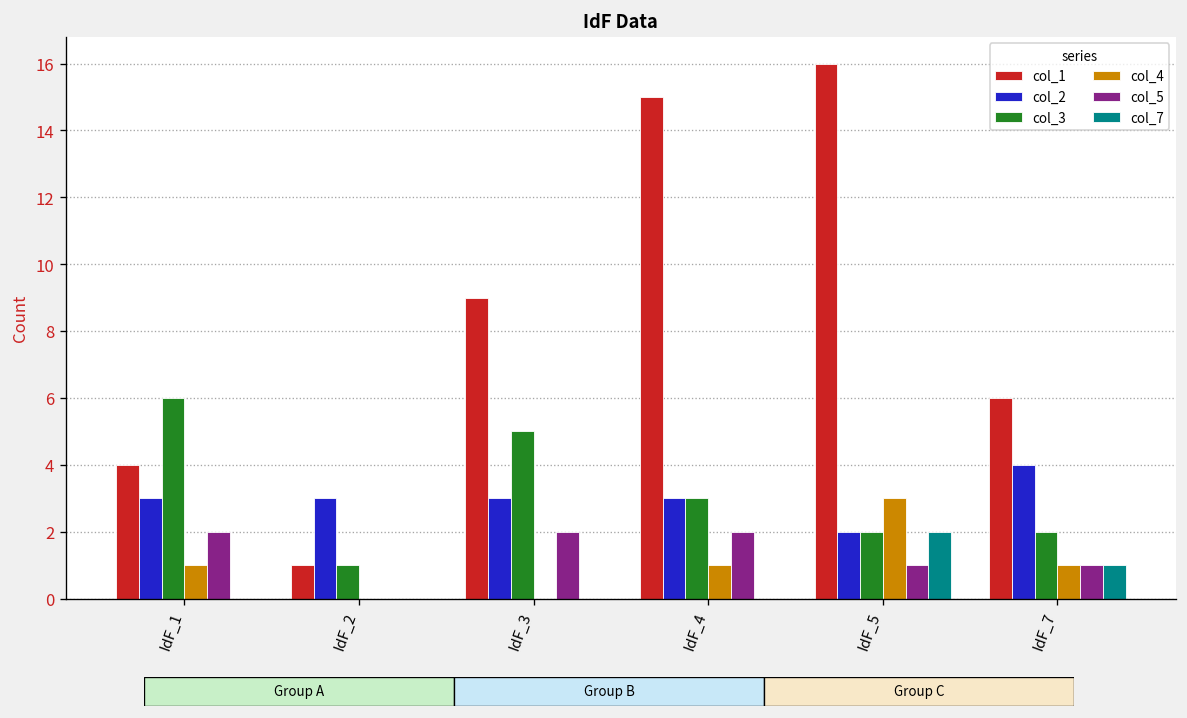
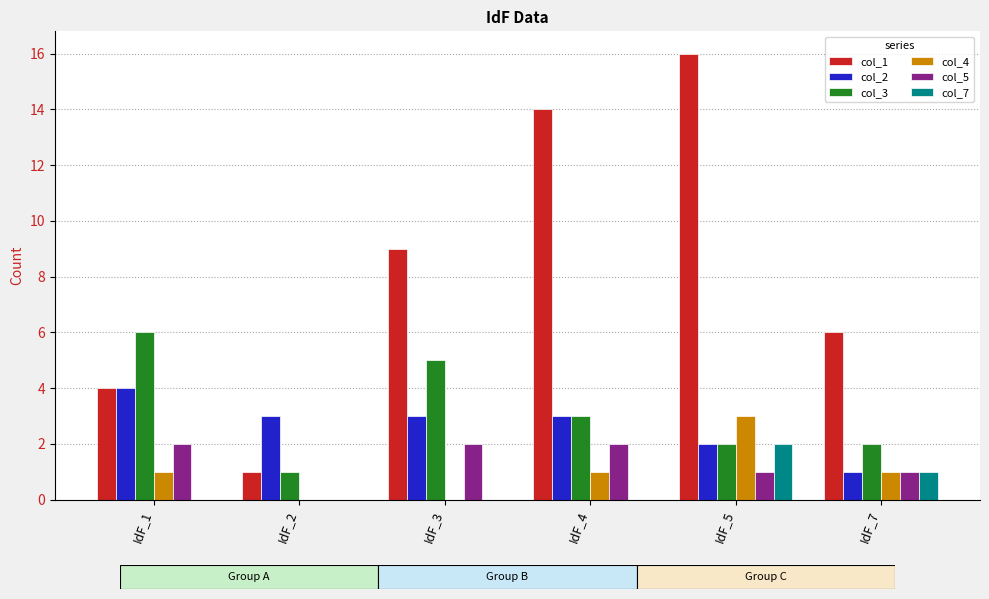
col_2, IdF_1: 3 -> 4
col_1, IdF_4: 15 -> 14
col_2, IdF_7: 4 -> 1
